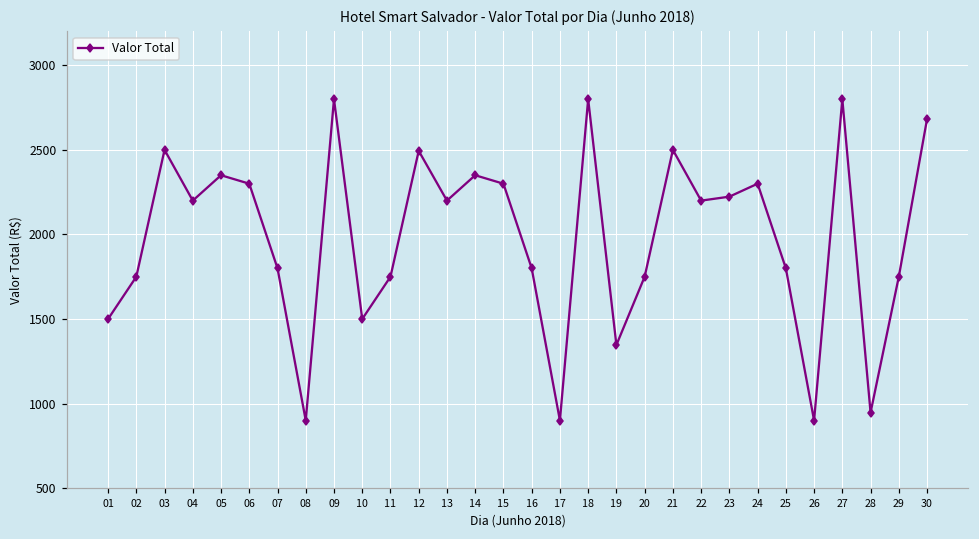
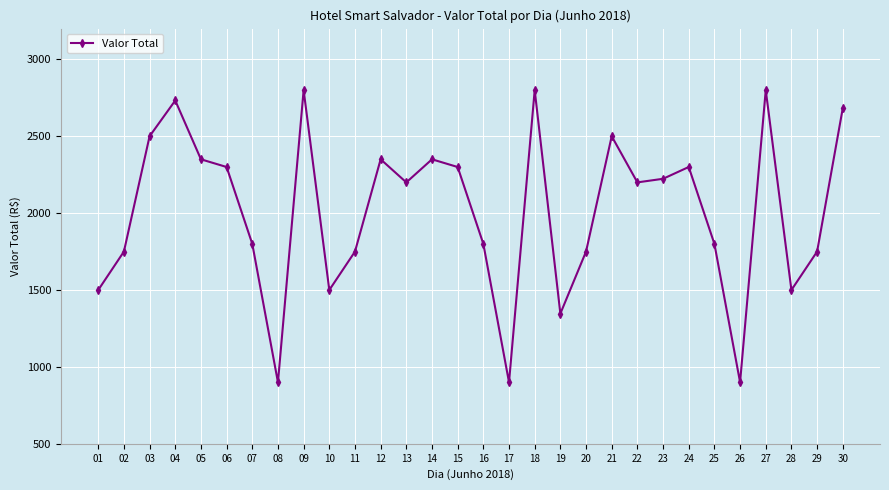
04: 2200 -> 2730
12: 2490 -> 2350
28: 950 -> 1500
